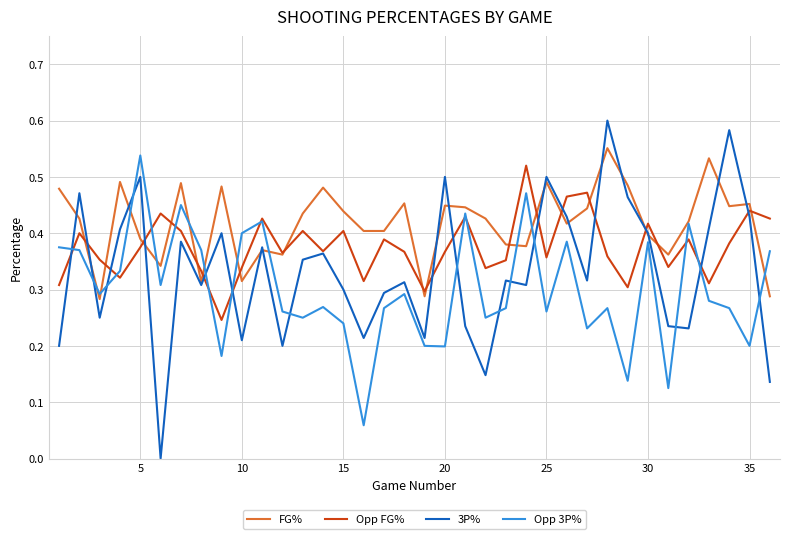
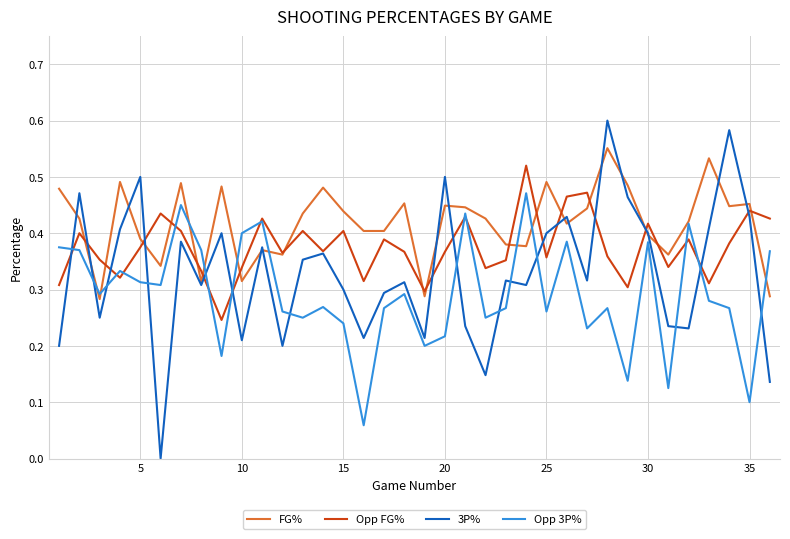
Opp 3P%, 5: 0.54 -> 0.31
Opp 3P%, 20: 0.20 -> 0.22
3P%, 25: 0.5 -> 0.4
Opp 3P%, 35: 0.2 -> 0.1
